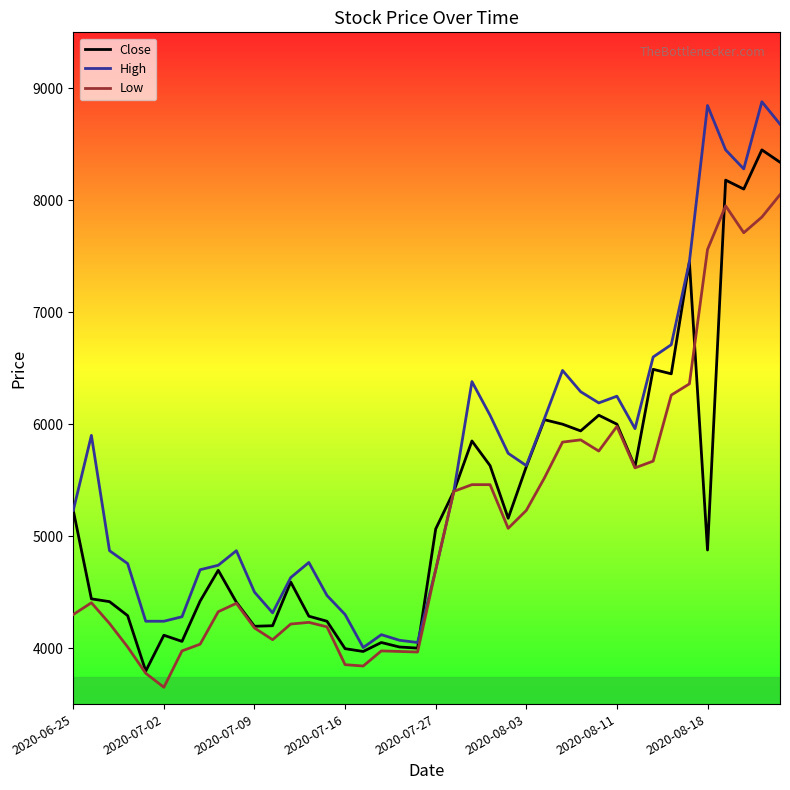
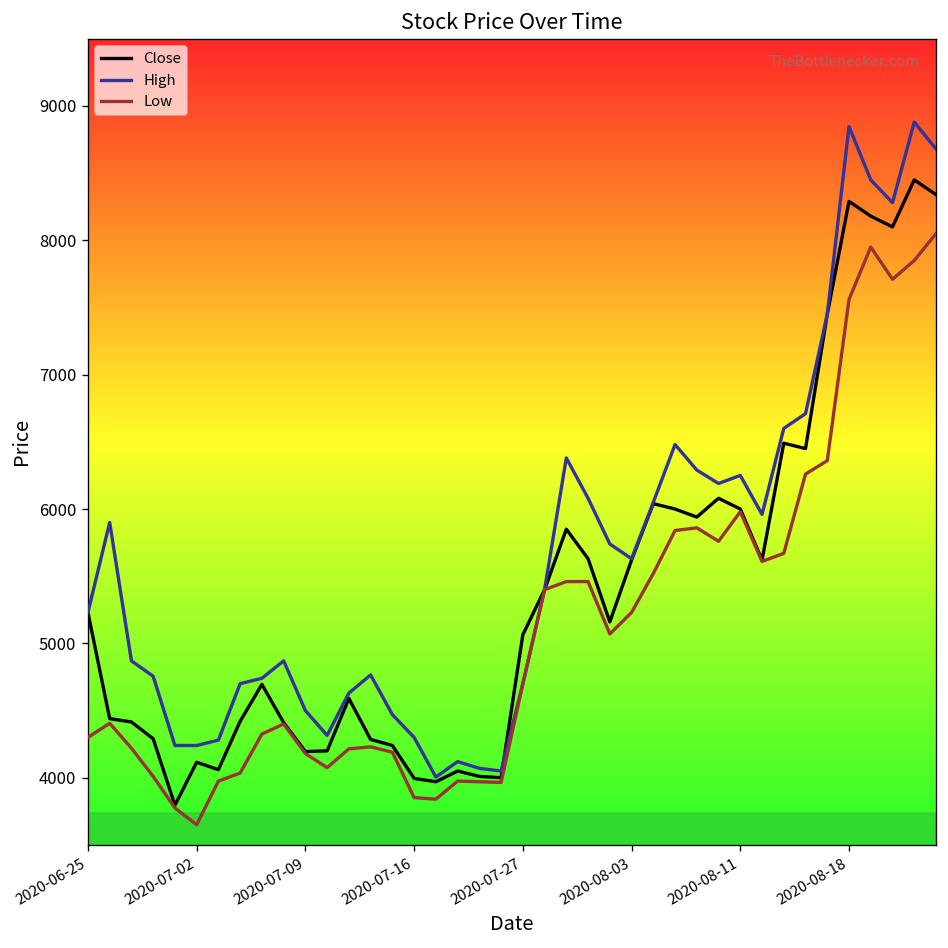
Close, 2020-08-18: 4880 -> 8290
